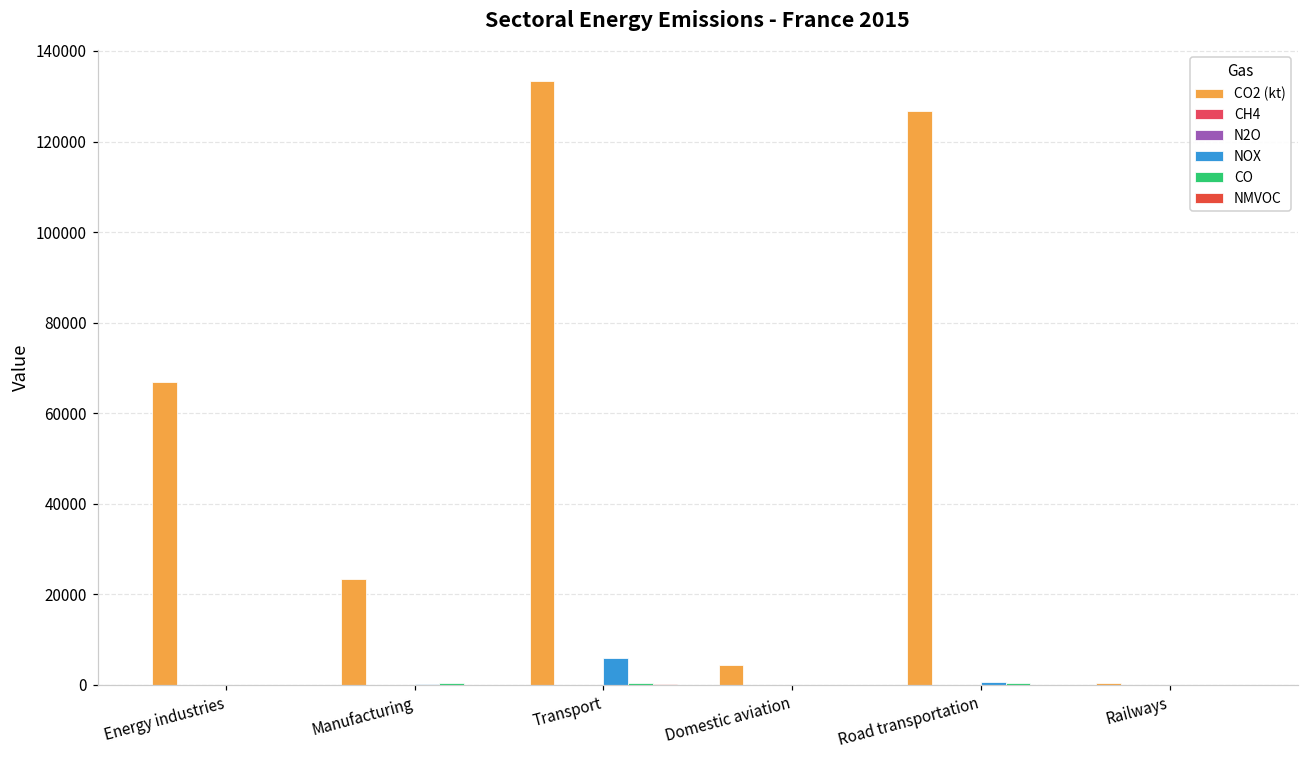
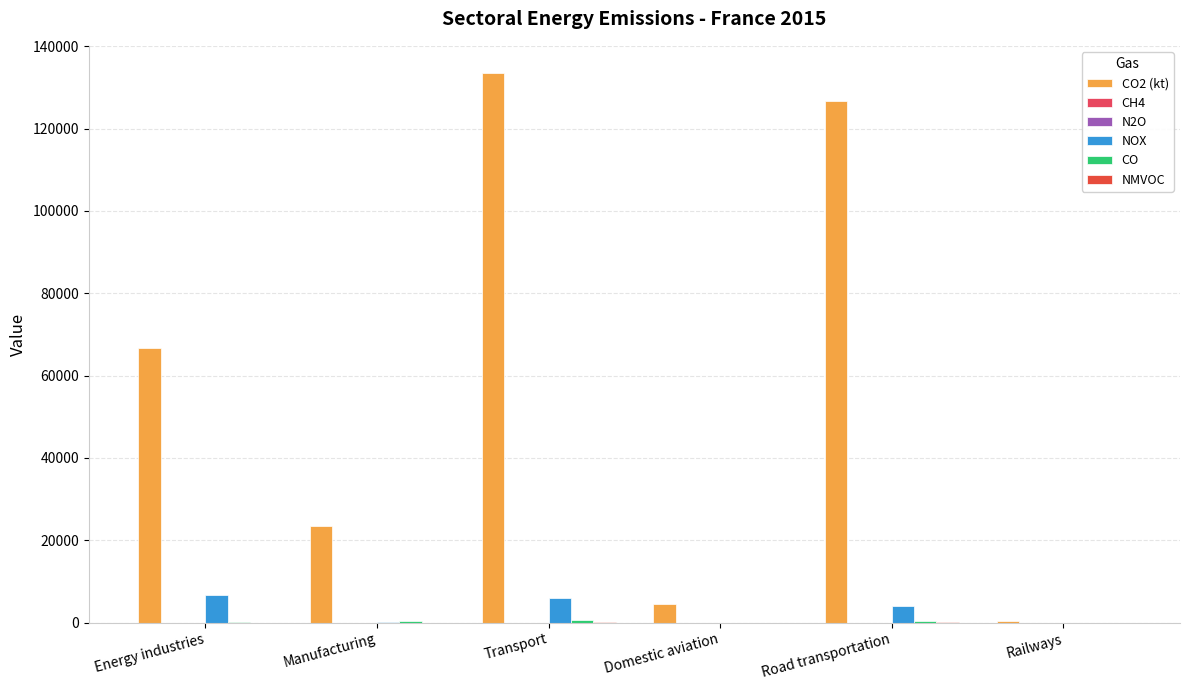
NOX, Energy industries: 0 -> 7000
NOX, Road transportation: 1000 -> 4000
